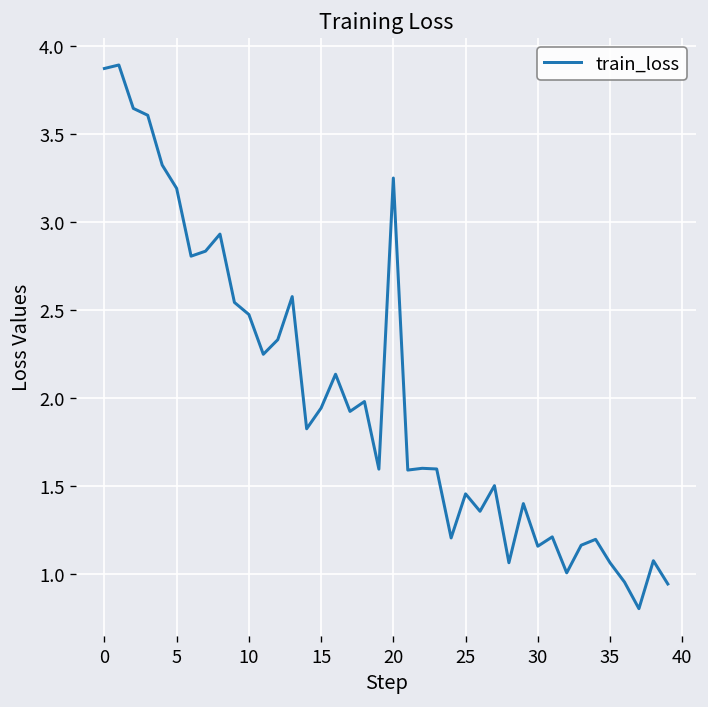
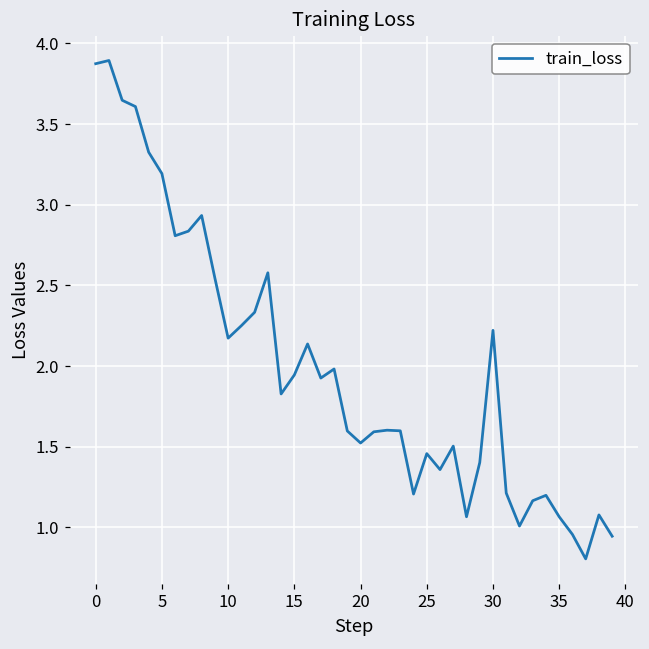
10: 2.48 -> 2.17
20: 3.25 -> 1.52
30: 1.16 -> 2.22
